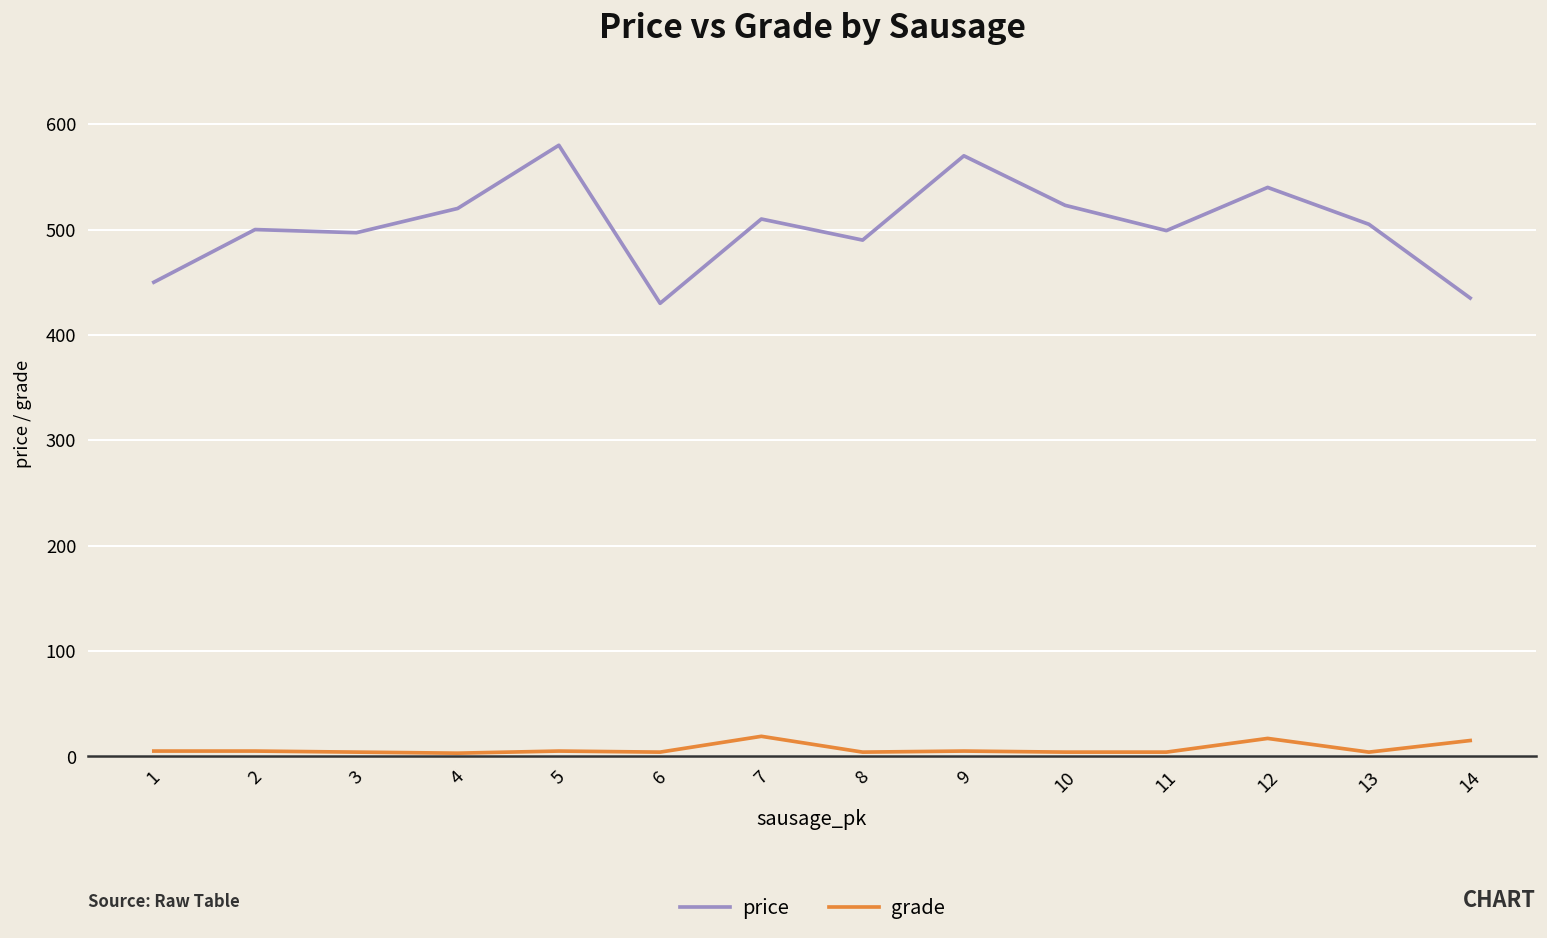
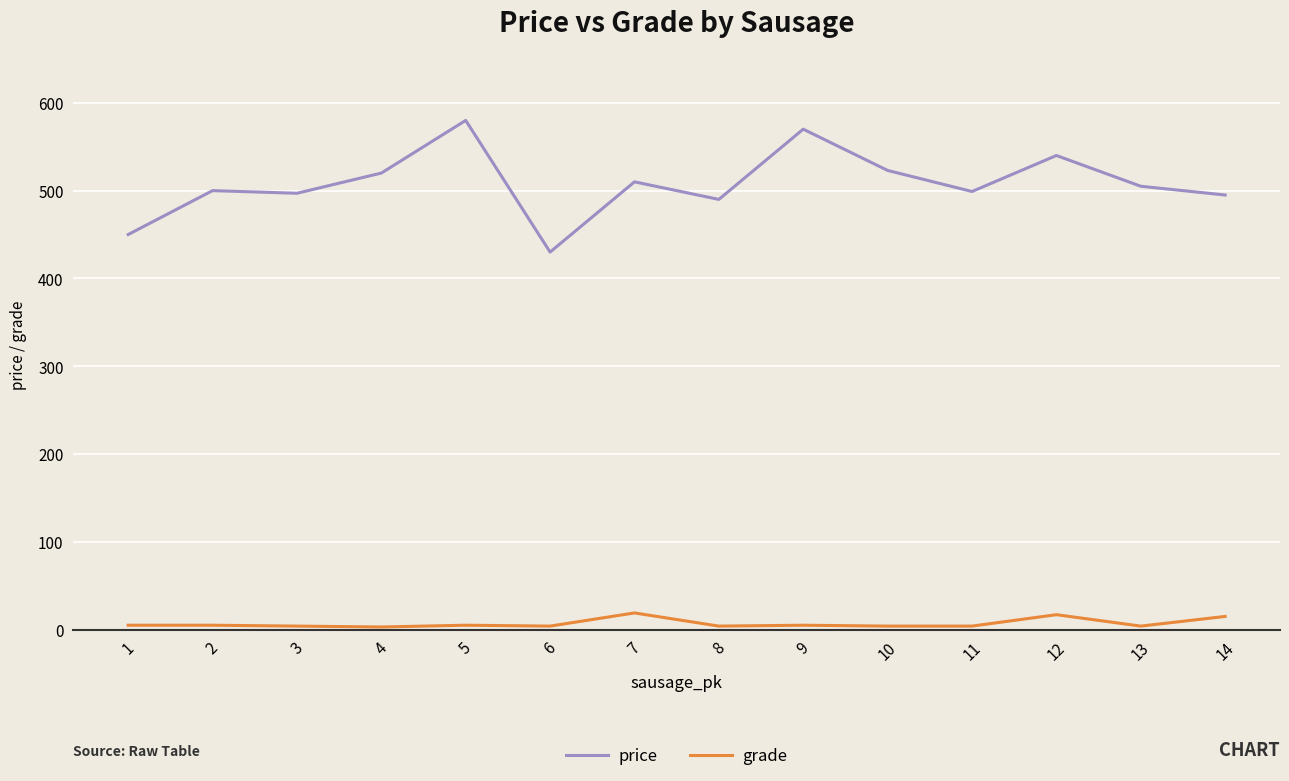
price, 14: 440 -> 500
